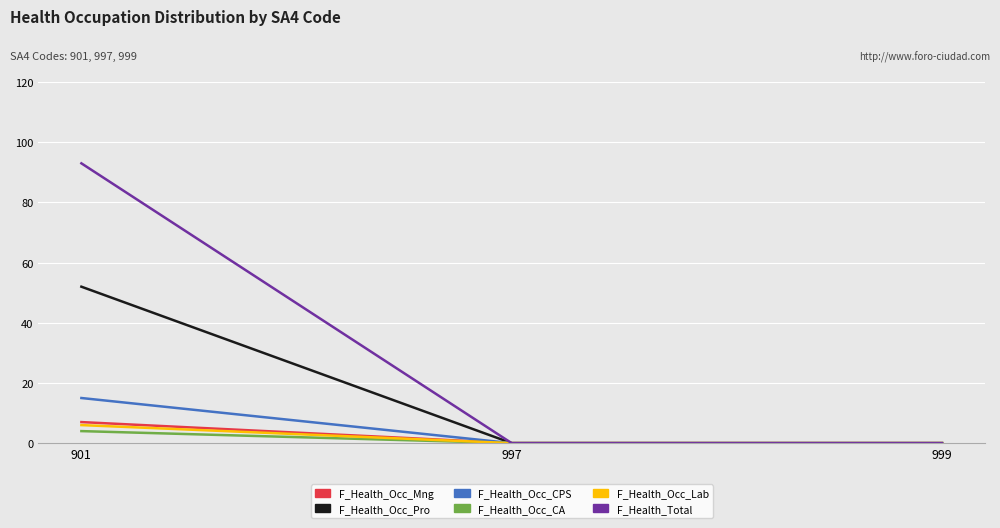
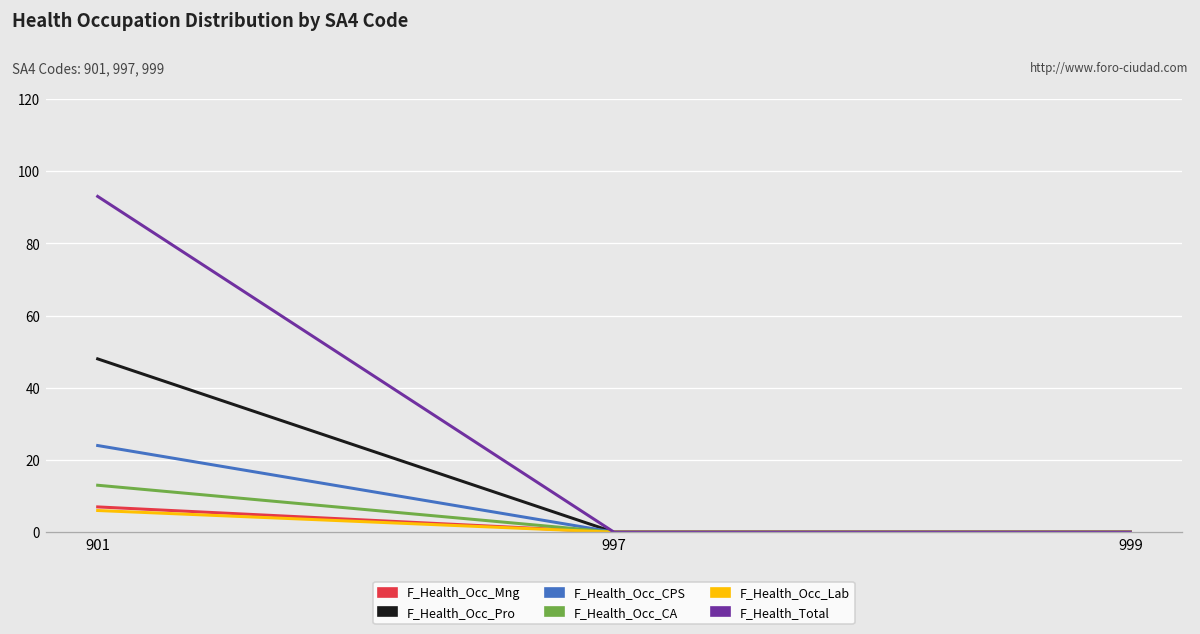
F_Health_Occ_Pro, 901: 52 -> 48
F_Health_Occ_CPS, 901: 15 -> 24
F_Health_Occ_CA, 901: 4 -> 13
